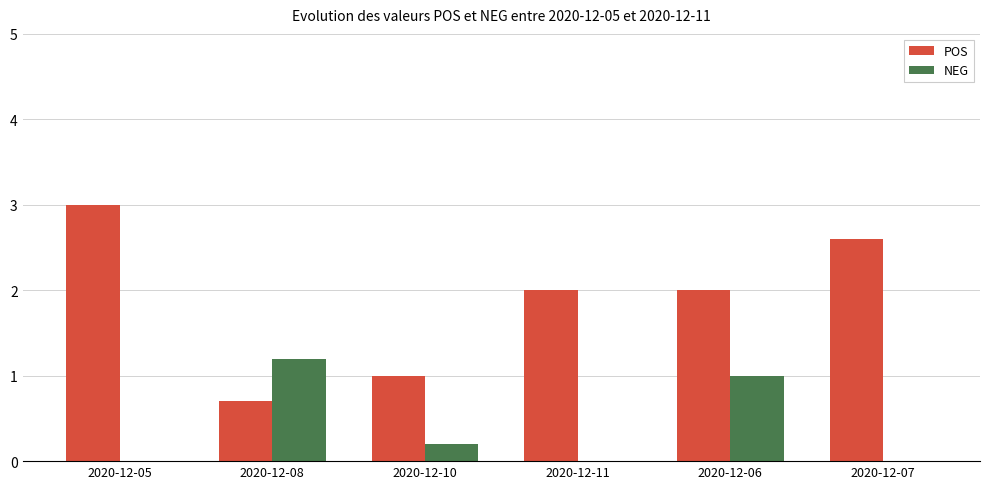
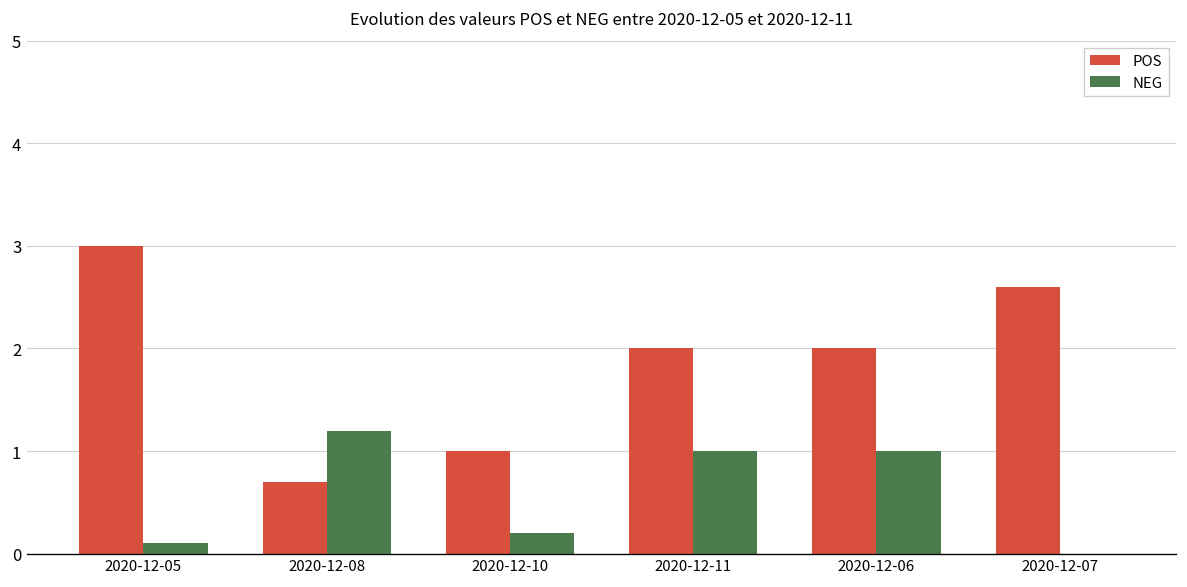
NEG, 2020-12-05: 0.0 -> 0.1
NEG, 2020-12-11: 0 -> 1
